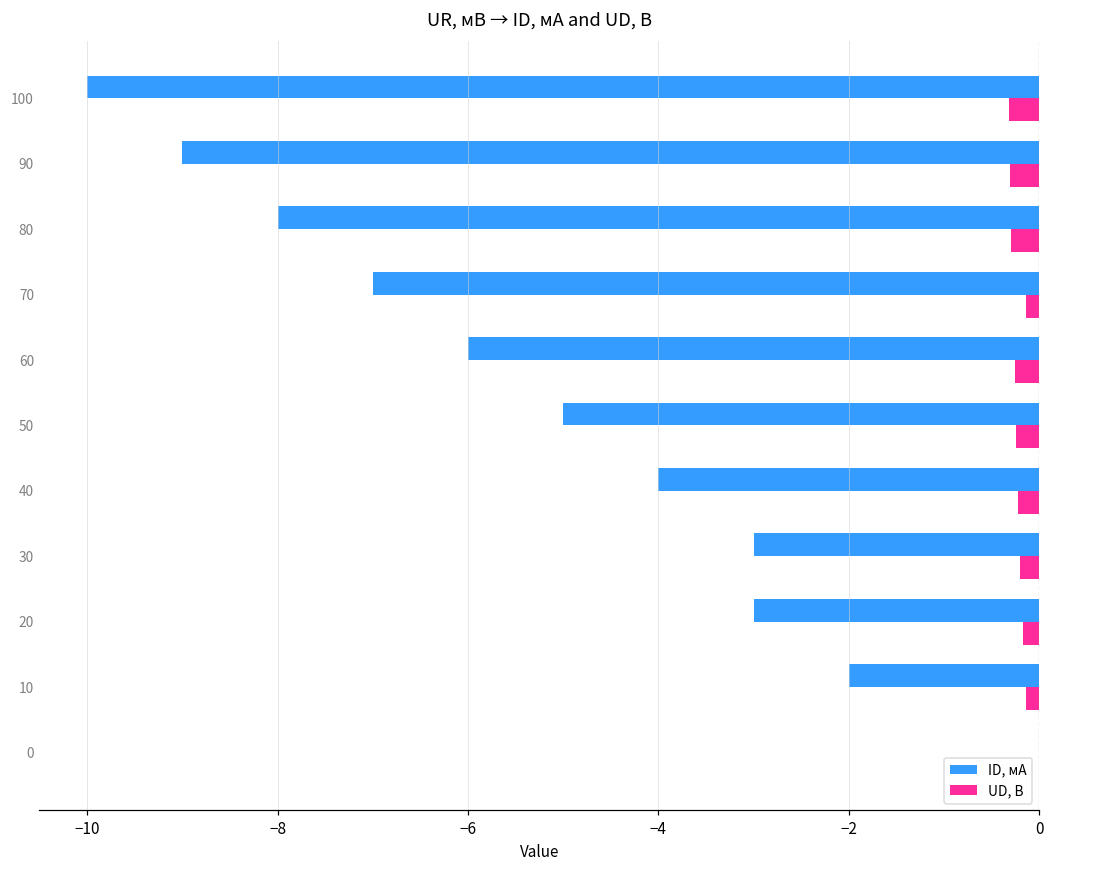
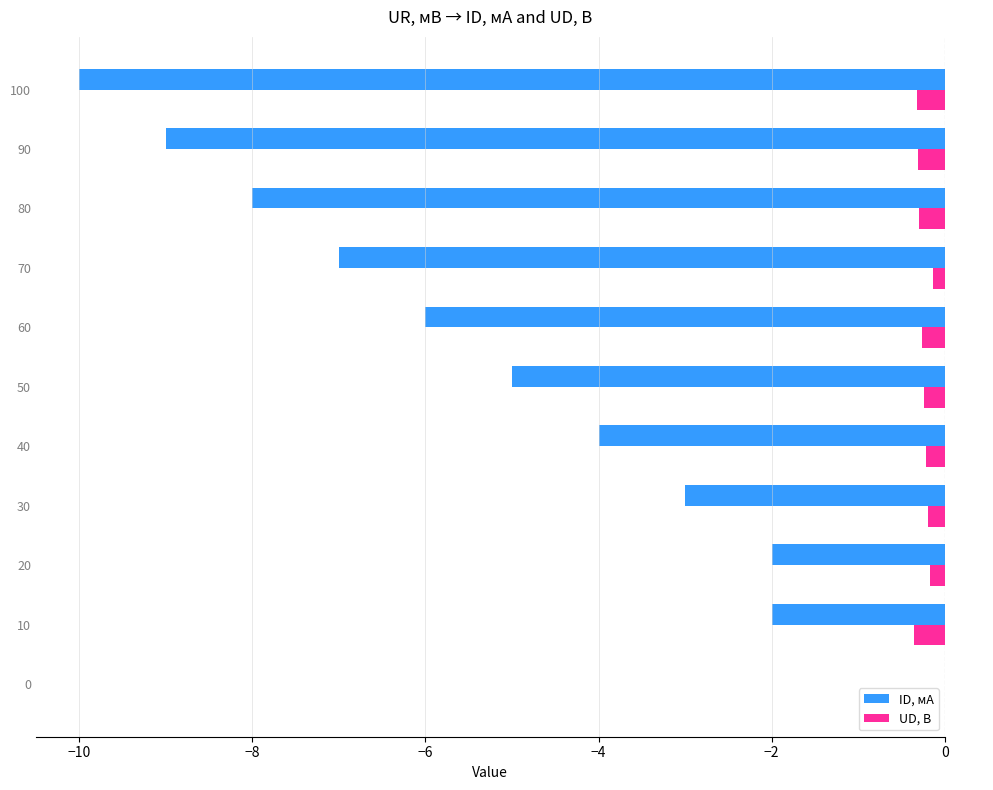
ID, мА, 20: -3 -> -2
UD, В, 10: -0.1 -> -0.4
